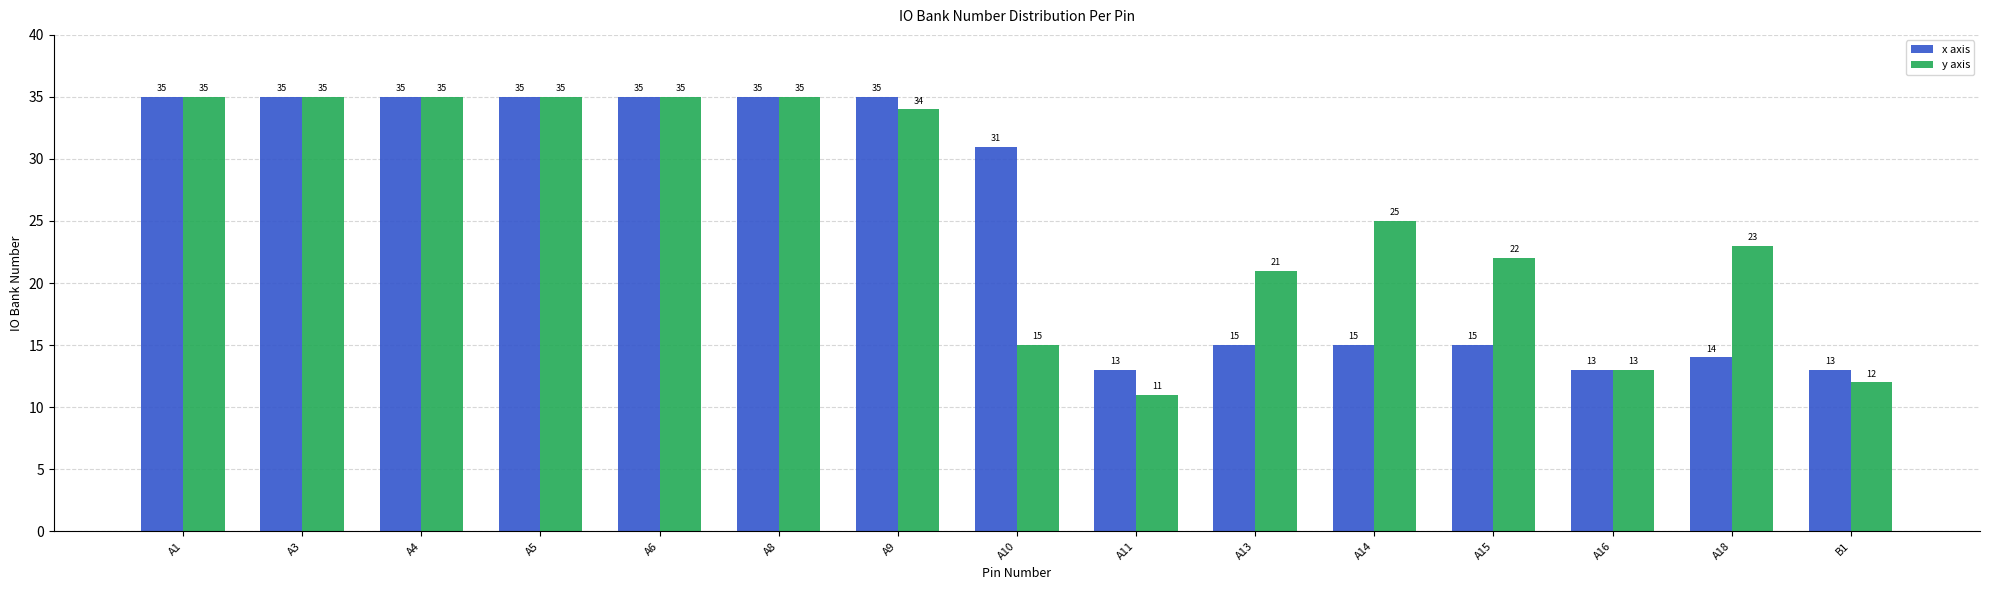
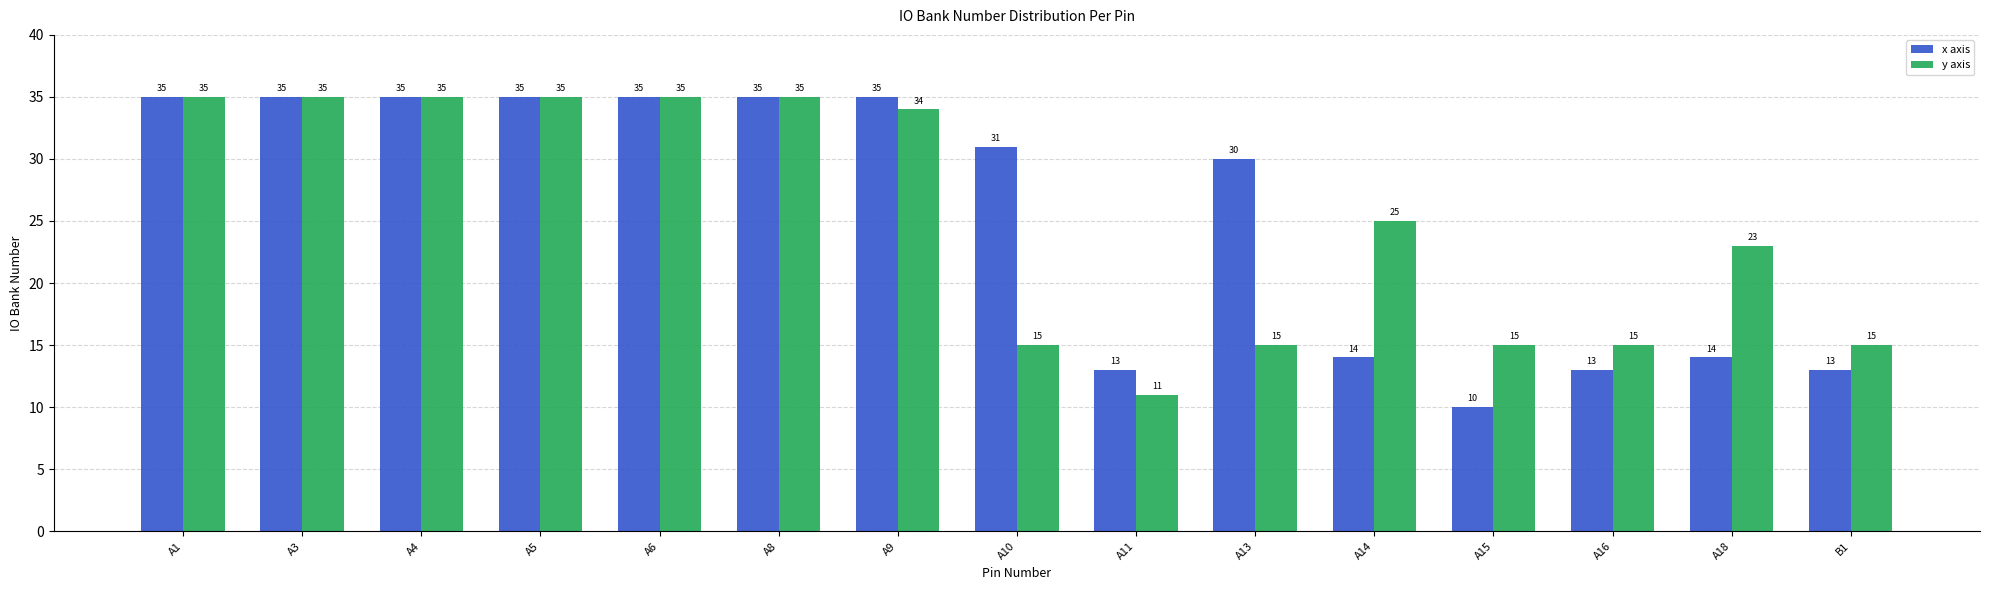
x axis, A13: 15 -> 30
y axis, A13: 21 -> 15
x axis, A14: 15 -> 14
x axis, A15: 15 -> 10
y axis, A15: 22 -> 15
y axis, A16: 13 -> 15
y axis, B1: 12 -> 15
